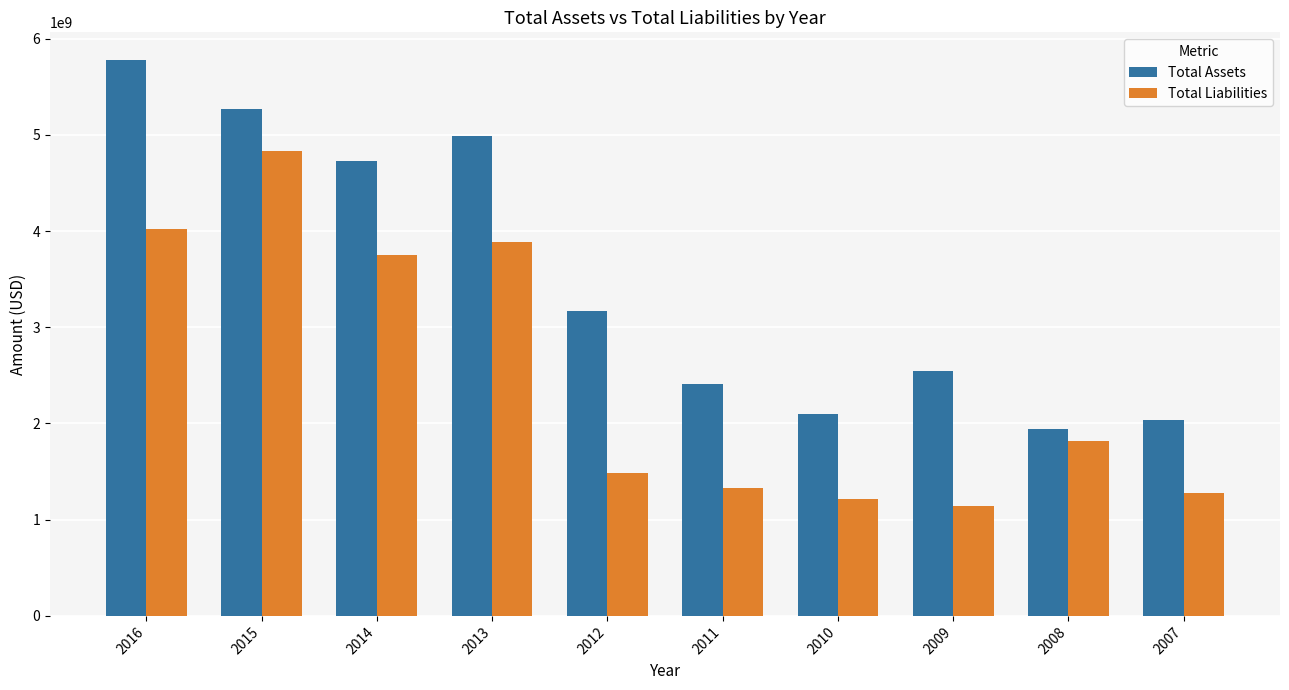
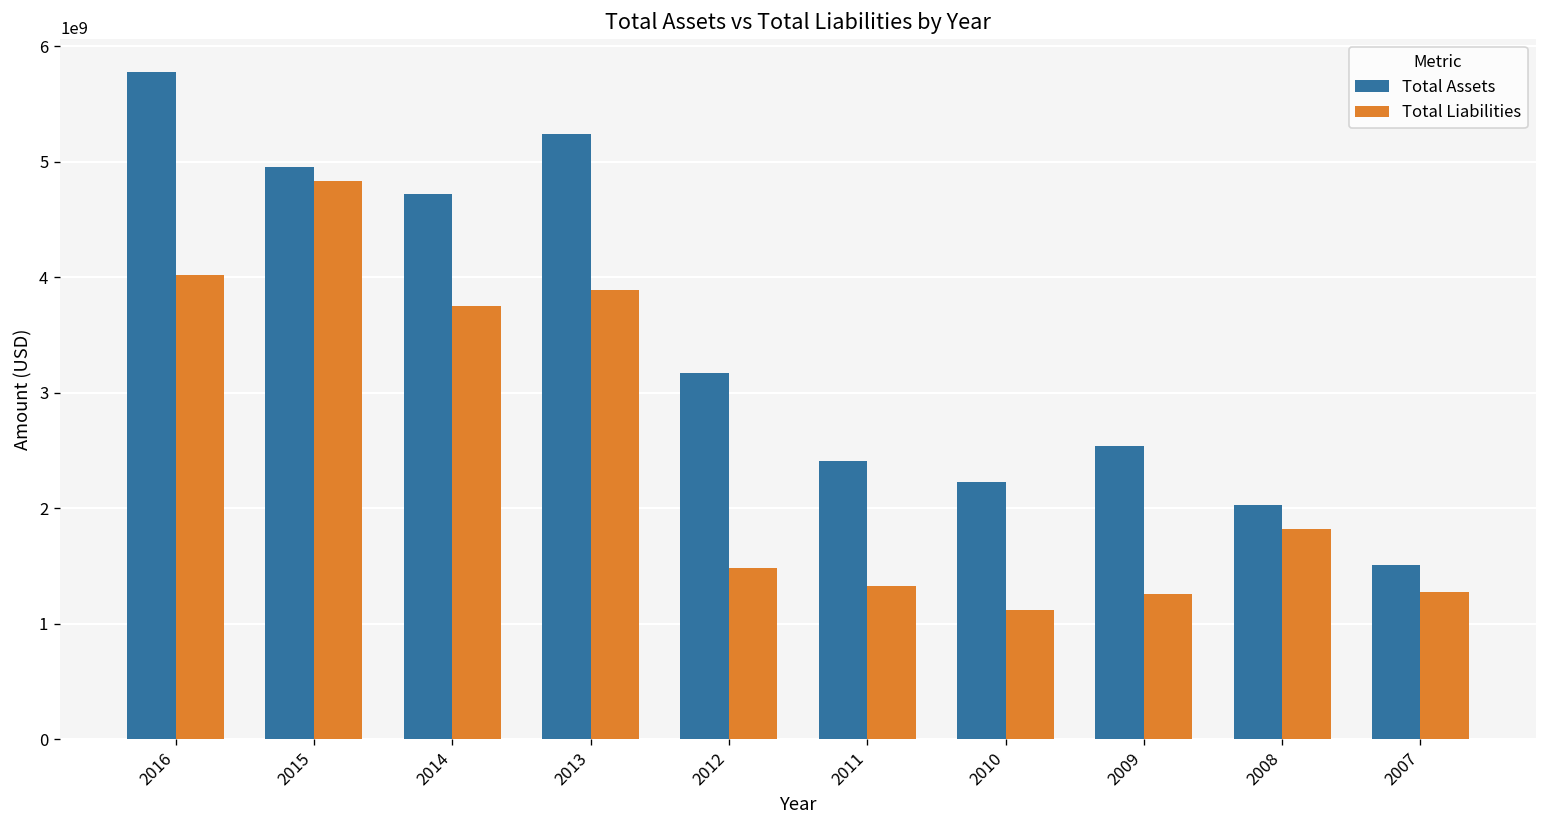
Total Assets, 2015: 5300000000 -> 5000000000
Total Assets, 2013: 5000000000 -> 5200000000
Total Assets, 2010: 2100000000 -> 2200000000
Total Liabilities, 2010: 1200000000 -> 1100000000
Total Liabilities, 2009: 1100000000 -> 1300000000
Total Assets, 2008: 1900000000 -> 2000000000
Total Assets, 2007: 2000000000 -> 1500000000
